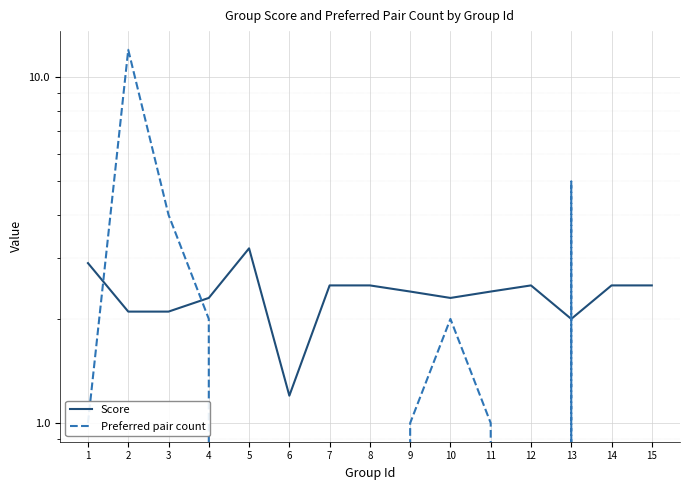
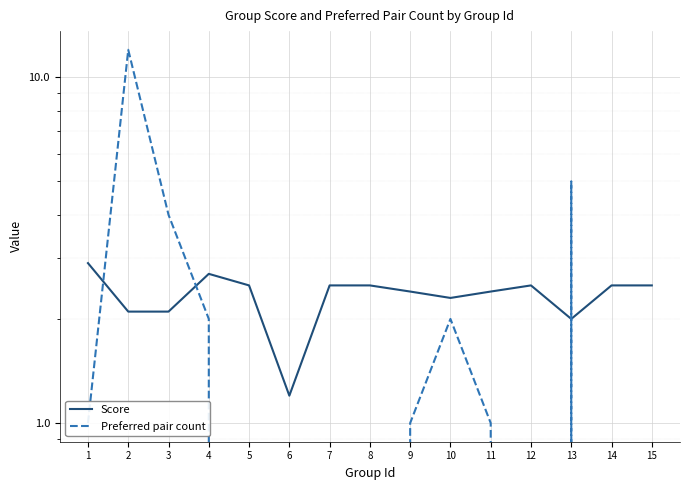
Score, 4: 2.3 -> 2.7
Score, 5: 3.2 -> 2.5
